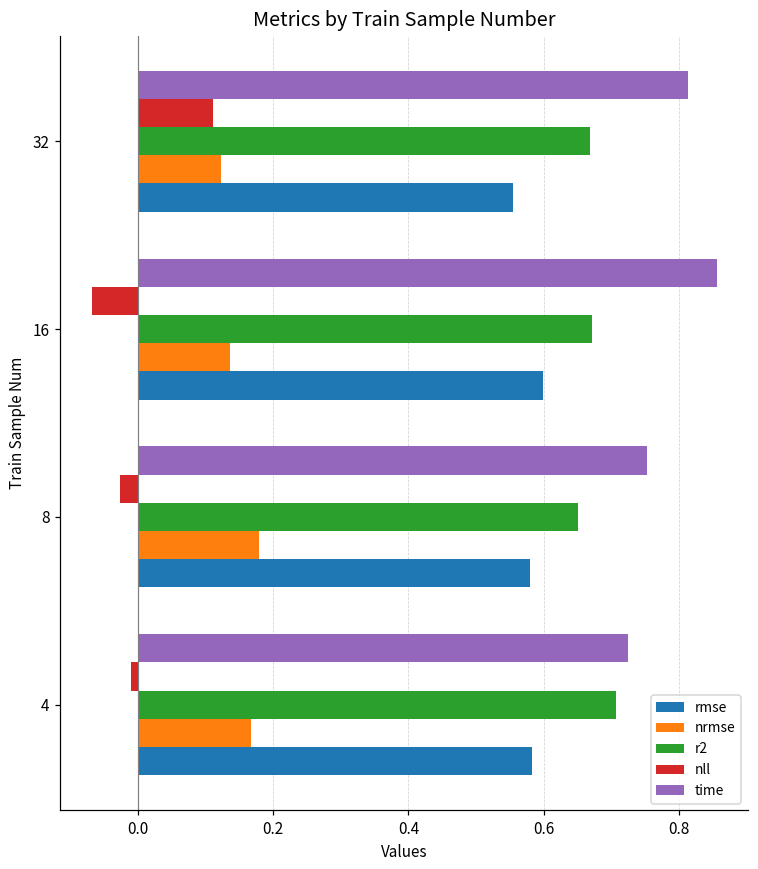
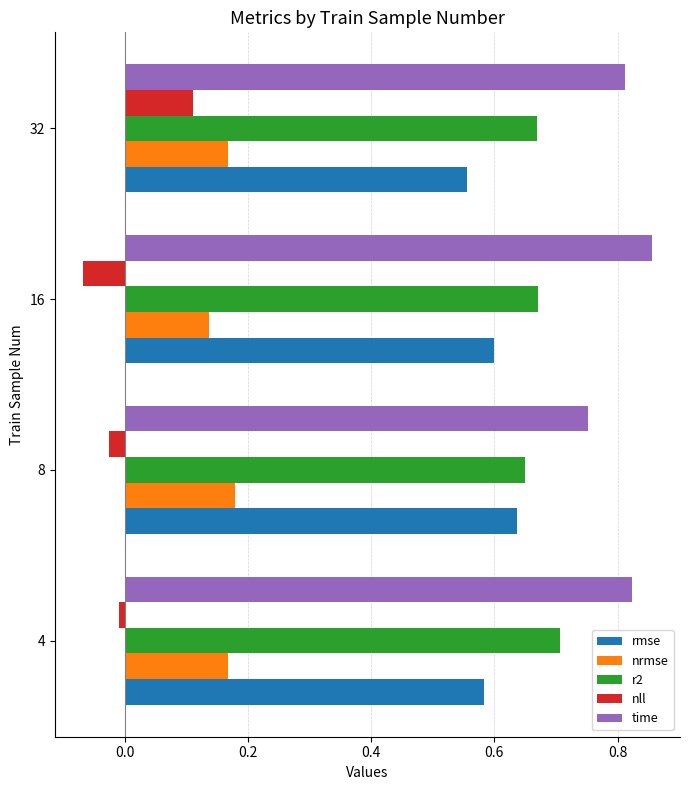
nrmse, 32: 0.12 -> 0.17
rmse, 8: 0.58 -> 0.64
time, 4: 0.72 -> 0.82
